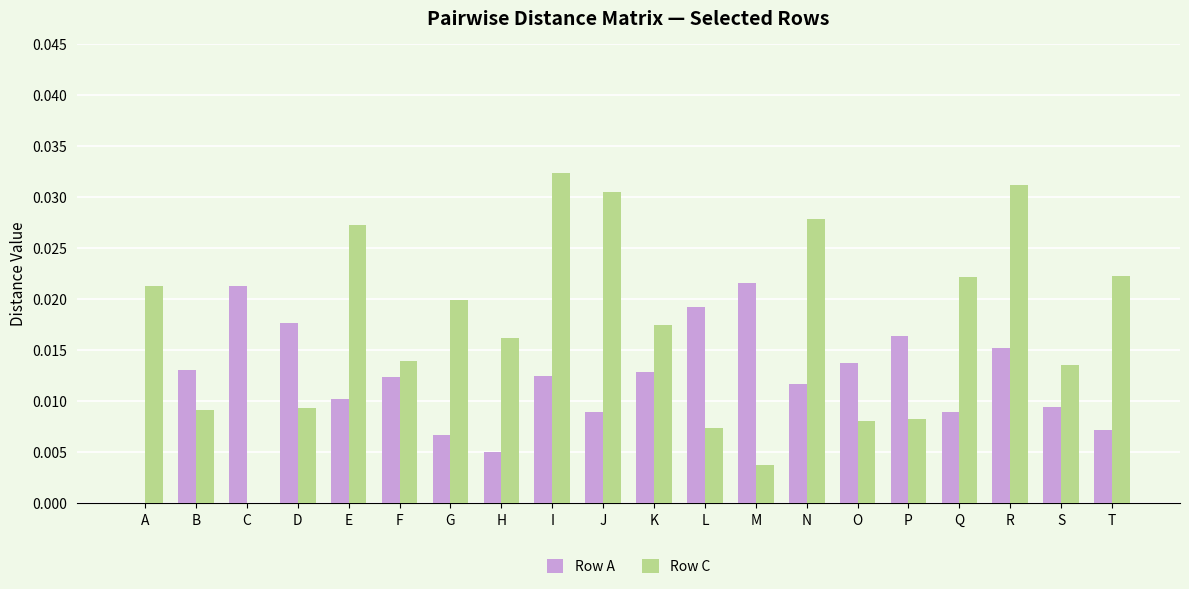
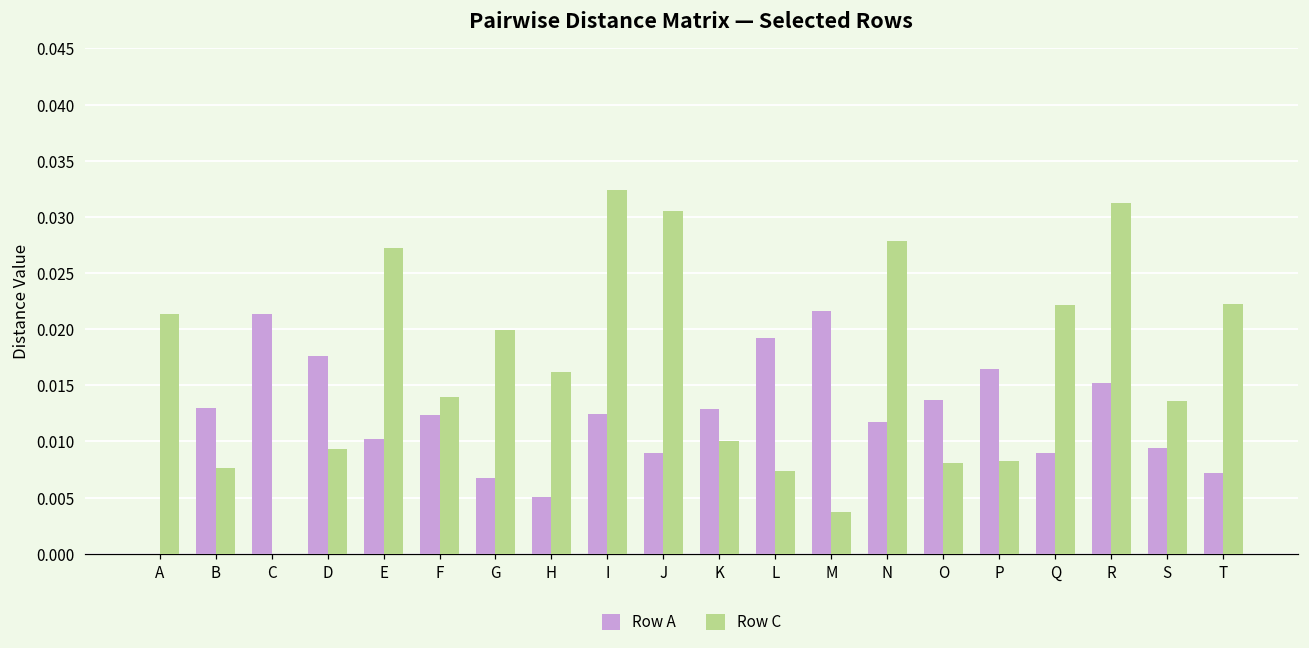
Row C, B: 0.0091 -> 0.0077
Row C, K: 0.0175 -> 0.0100
